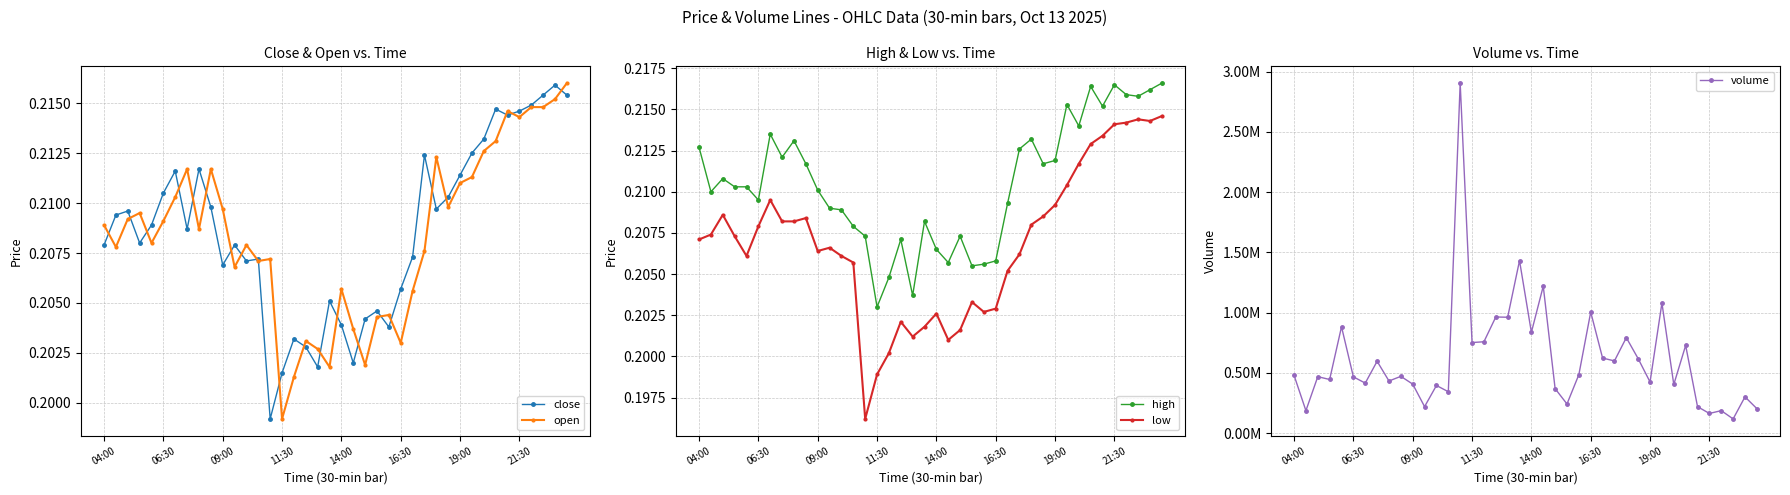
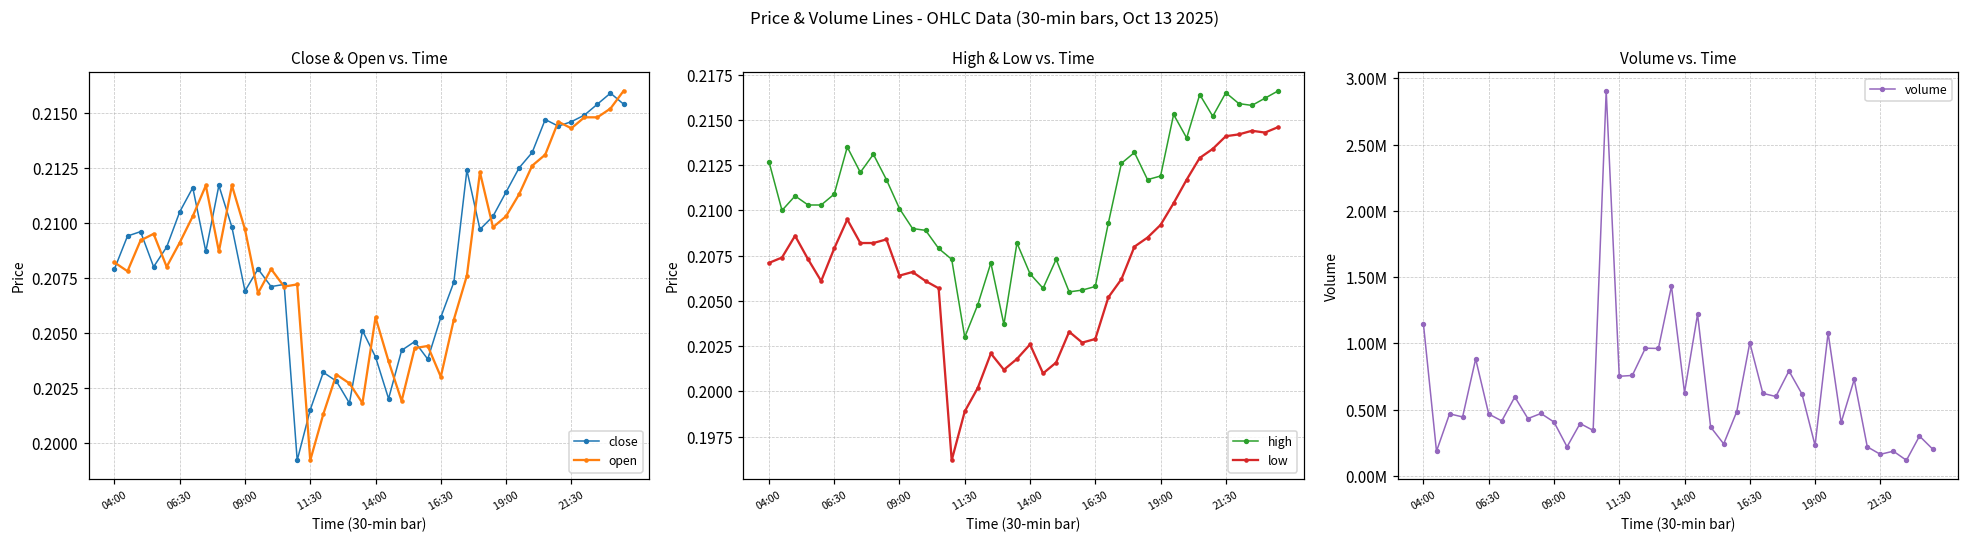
Close & Open vs. Time, open, 04:00: 0.2089 -> 0.2082
Close & Open vs. Time, open, 19:00: 0.2110 -> 0.2103
High & Low vs. Time, high, 06:30: 0.2095 -> 0.2109
Volume vs. Time, 04:00: 480000 -> 1150000
Volume vs. Time, 14:00: 840000 -> 630000
Volume vs. Time, 19:00: 430000 -> 230000
